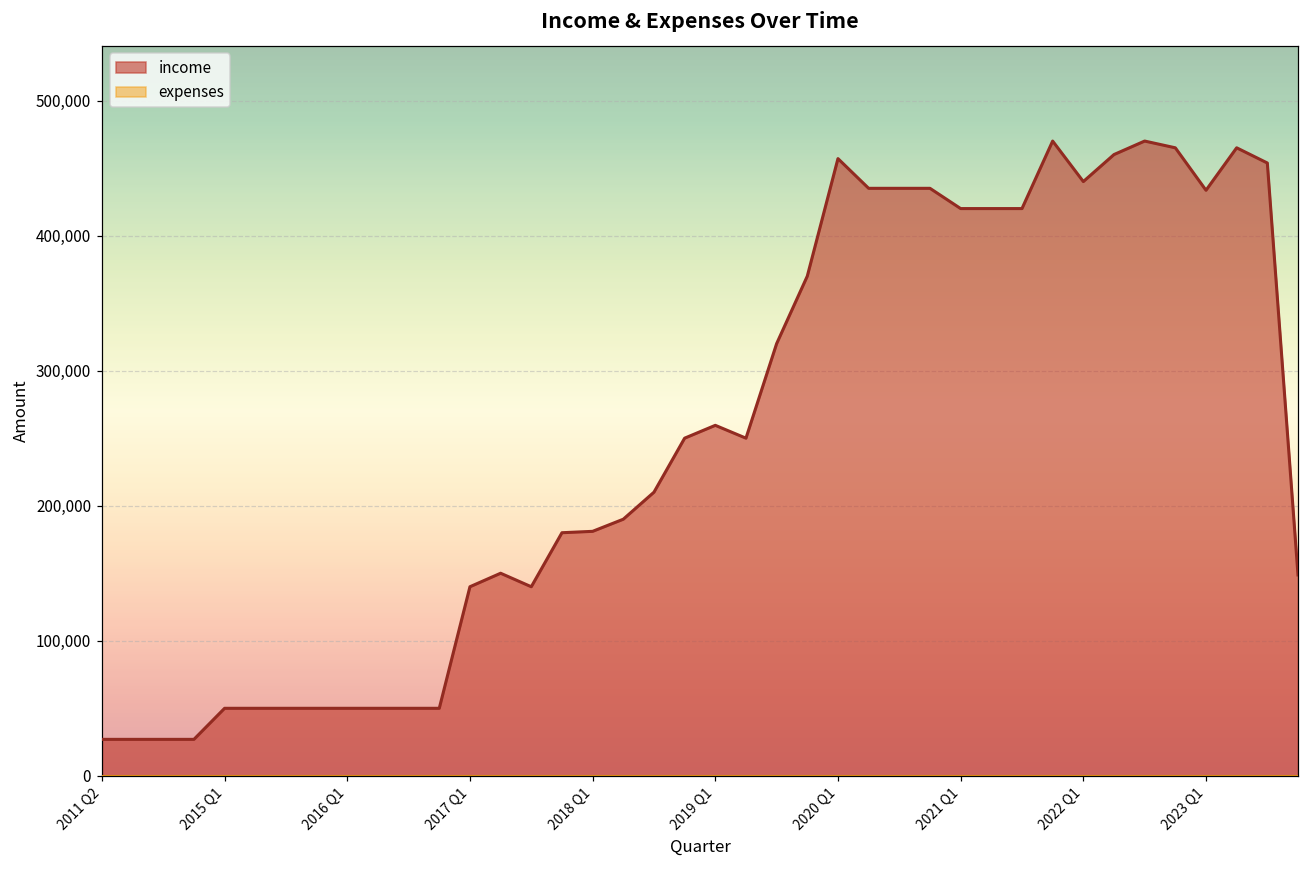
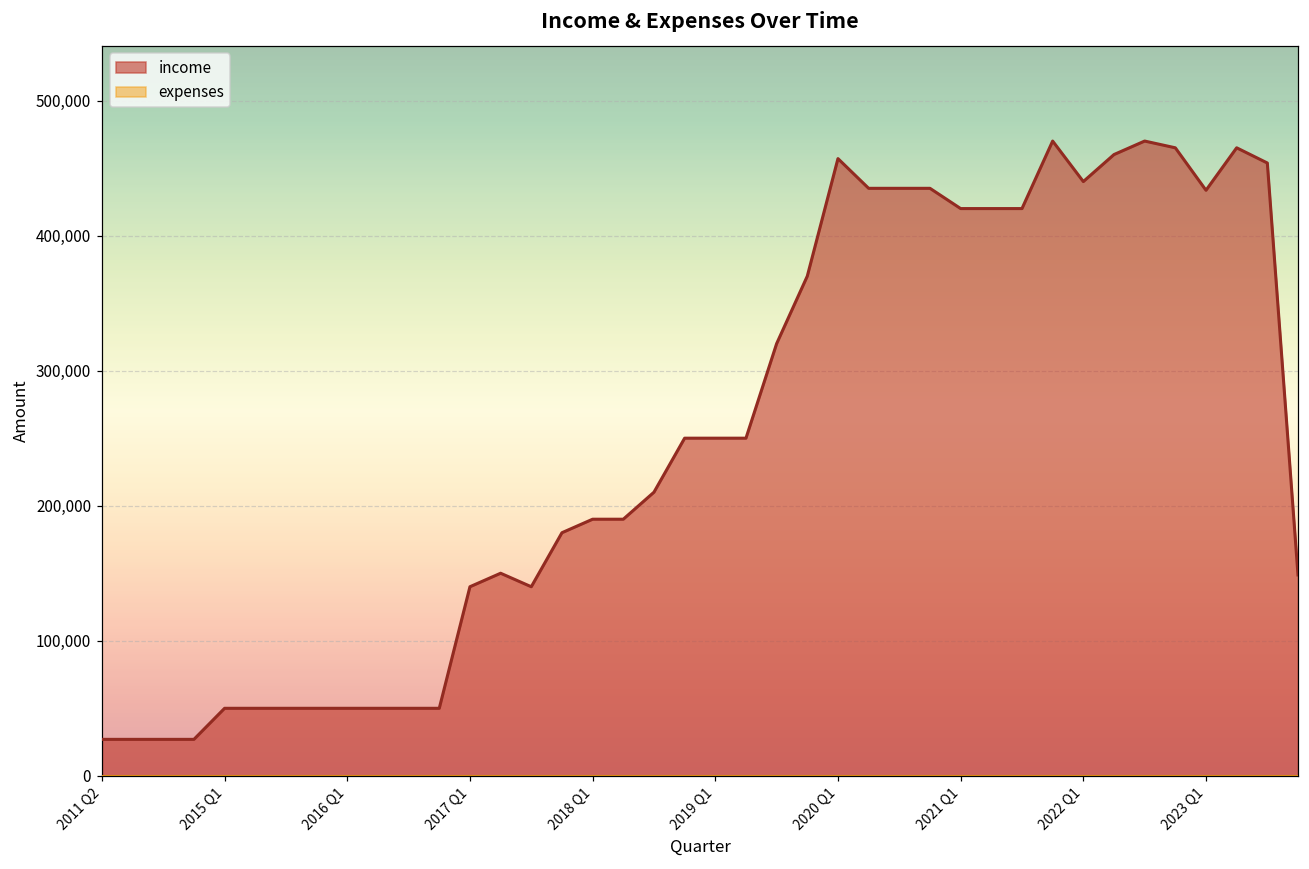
income, 2018 Q1: 181,000 -> 190,000
income, 2019 Q1: 260,000 -> 250,000
